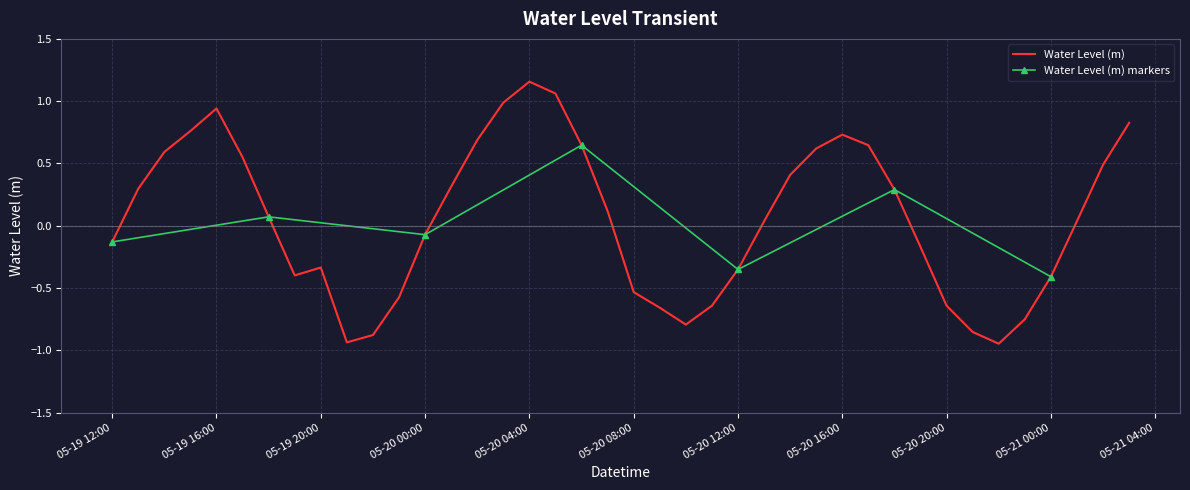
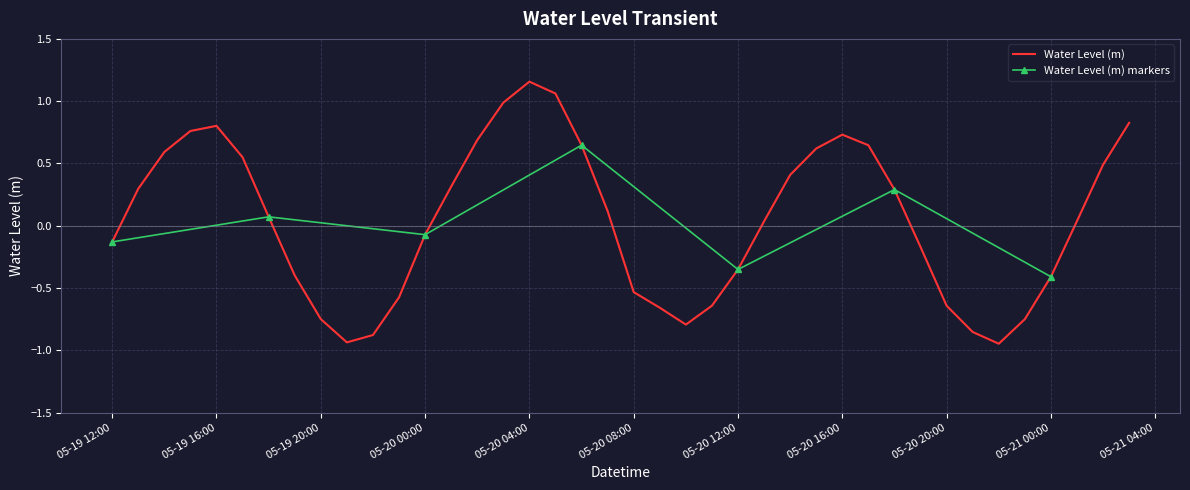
Water Level (m), 05-19 16:00: 0.94 -> 0.80
Water Level (m), 05-19 20:00: -0.34 -> -0.75
